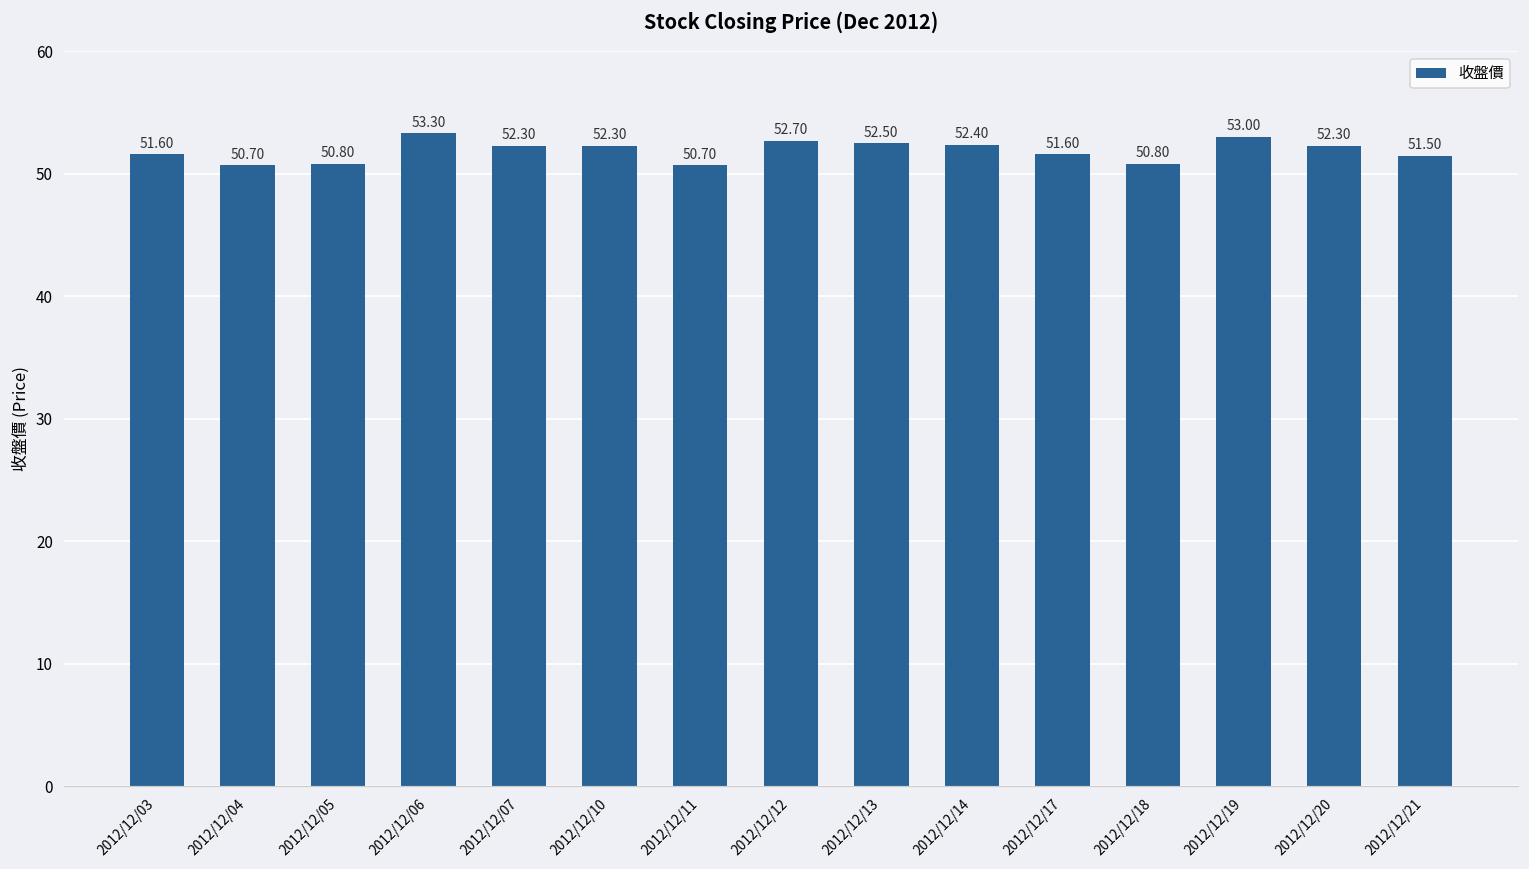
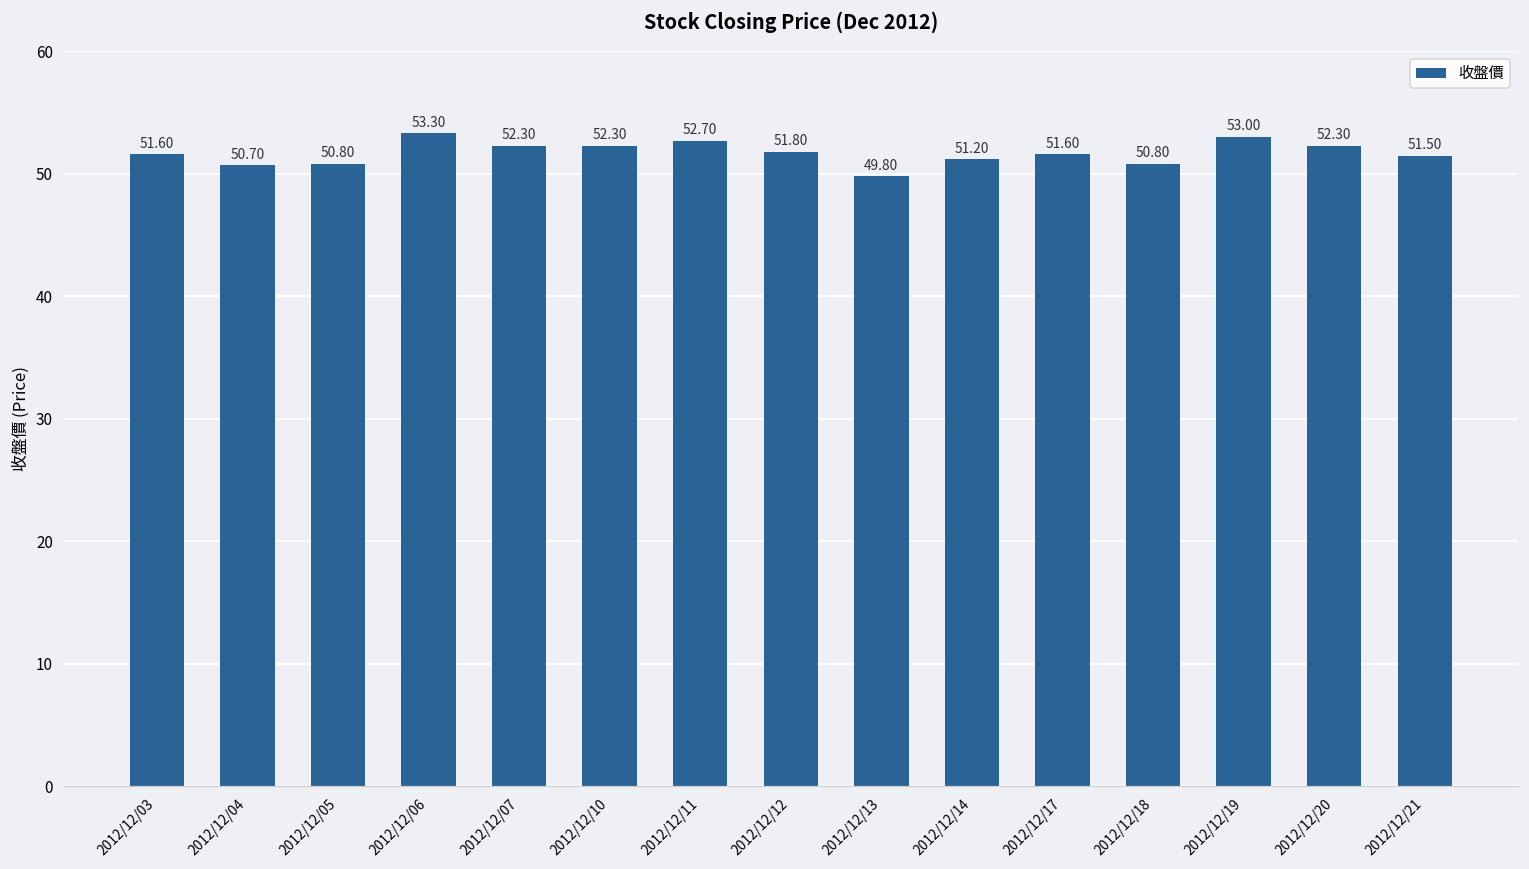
2012/12/11: 50.70 -> 52.70
2012/12/12: 52.70 -> 51.80
2012/12/13: 52.50 -> 49.80
2012/12/14: 52.40 -> 51.20
